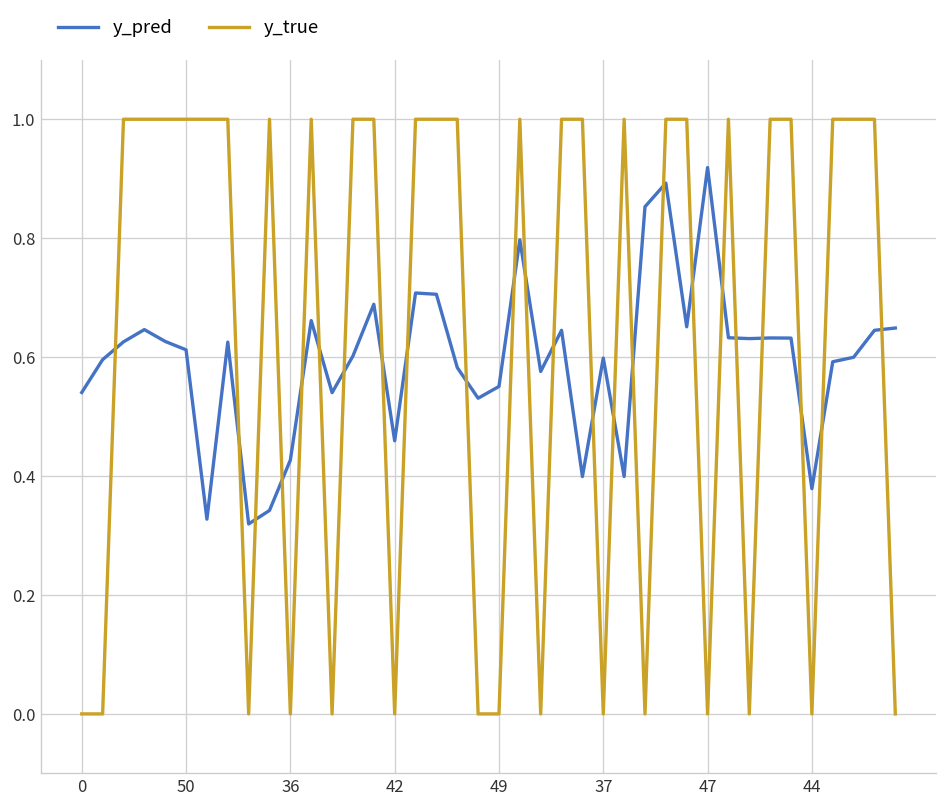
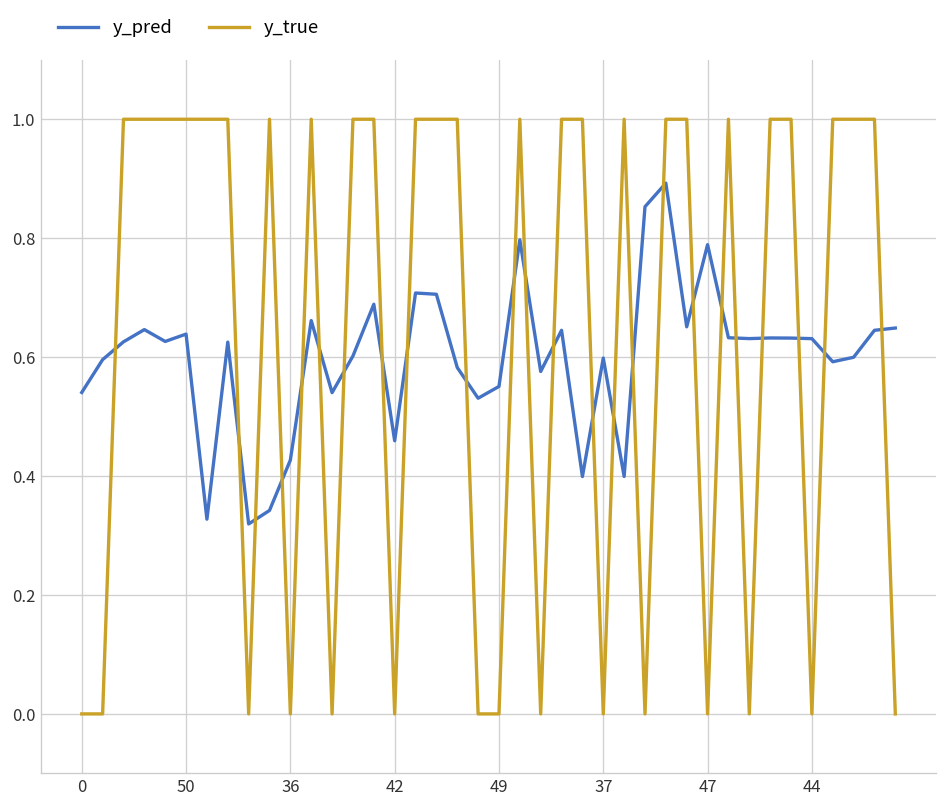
y_pred, 50: 0.61 -> 0.64
y_pred, 47: 0.92 -> 0.79
y_pred, 44: 0.38 -> 0.63
